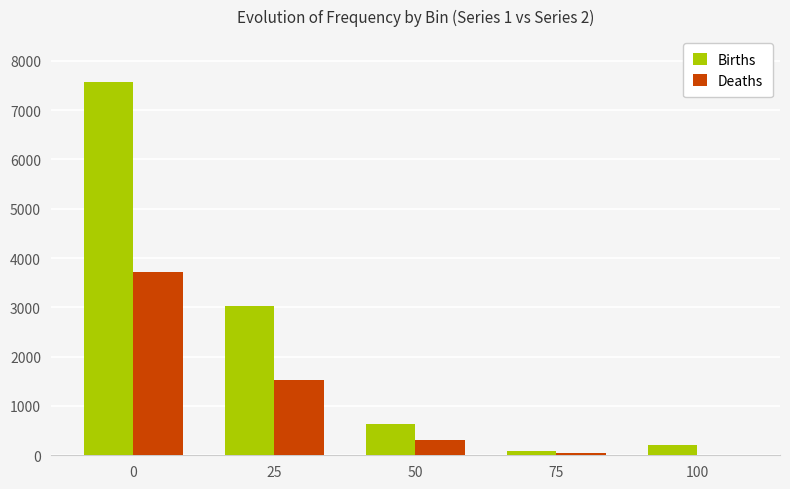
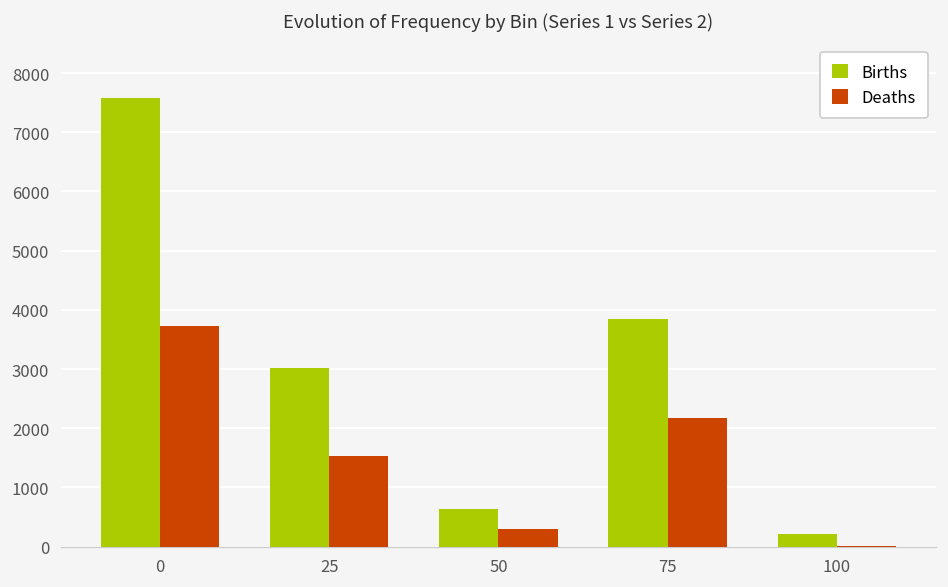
Births, 75: 100 -> 3800
Deaths, 75: 0 -> 2200
